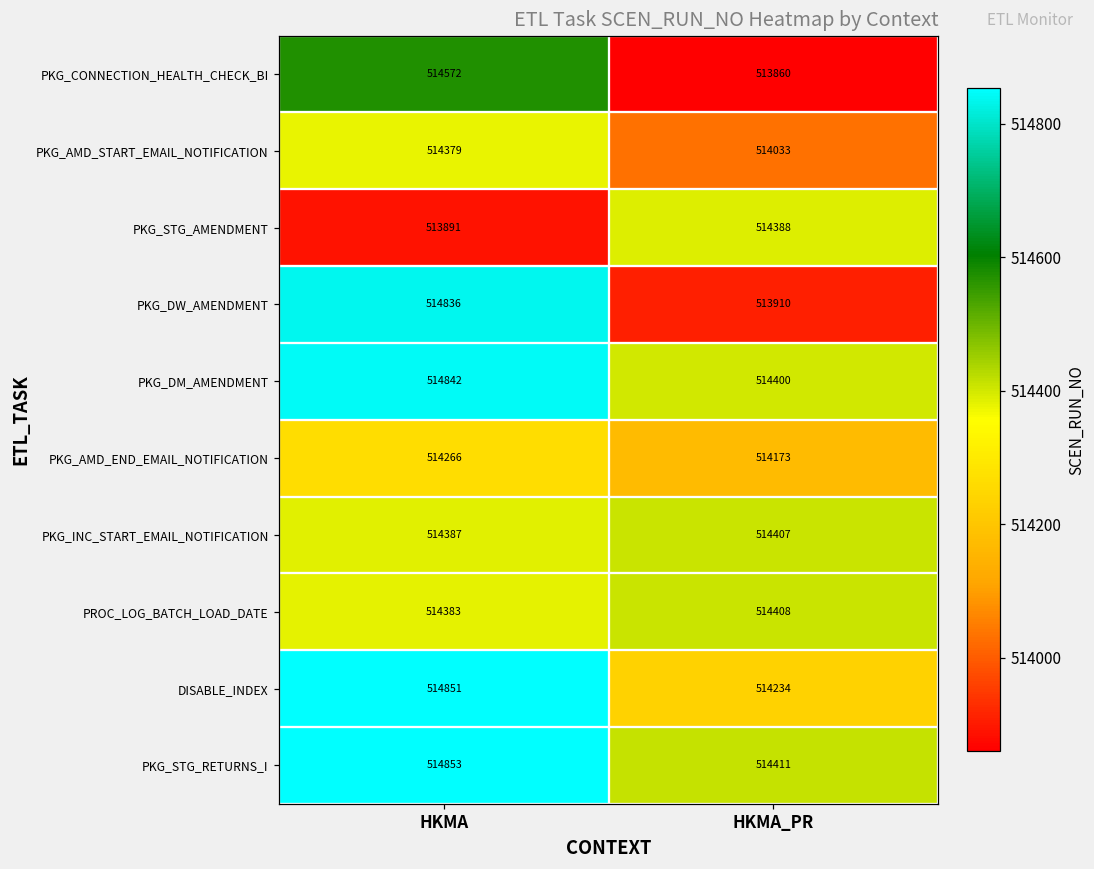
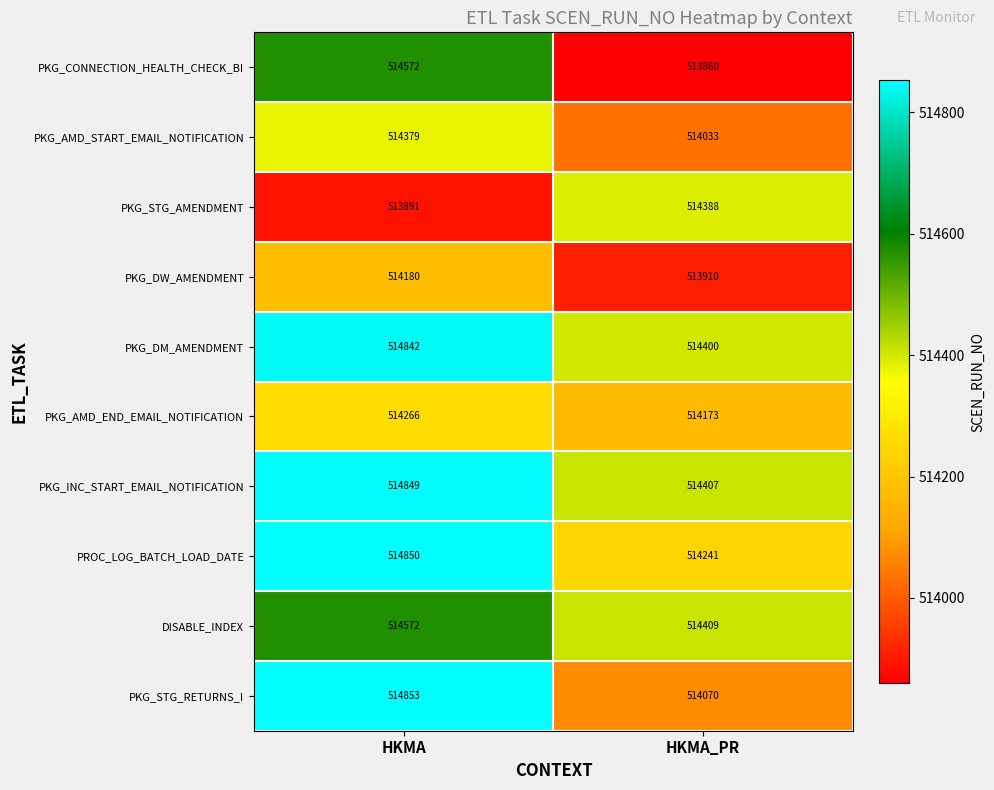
PKG_DW_AMENDMENT, HKMA: 514836 -> 514180
PKG_INC_START_EMAIL_NOTIFICATION, HKMA: 514387 -> 514849
PROC_LOG_BATCH_LOAD_DATE, HKMA: 514383 -> 514850
PROC_LOG_BATCH_LOAD_DATE, HKMA_PR: 514408 -> 514241
DISABLE_INDEX, HKMA: 514851 -> 514572
DISABLE_INDEX, HKMA_PR: 514234 -> 514409
PKG_STG_RETURNS_I, HKMA_PR: 514411 -> 514070
